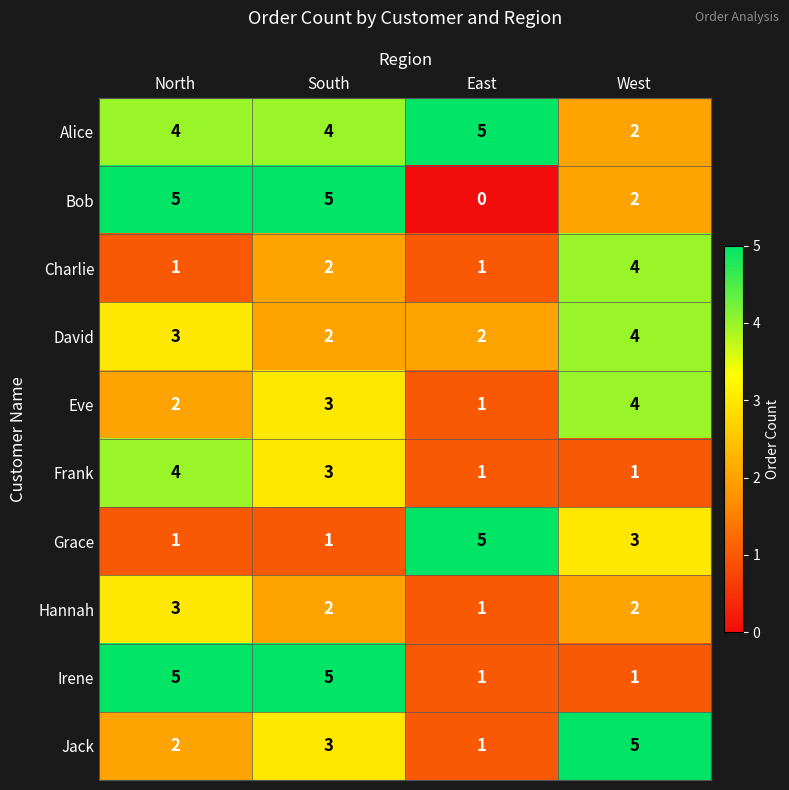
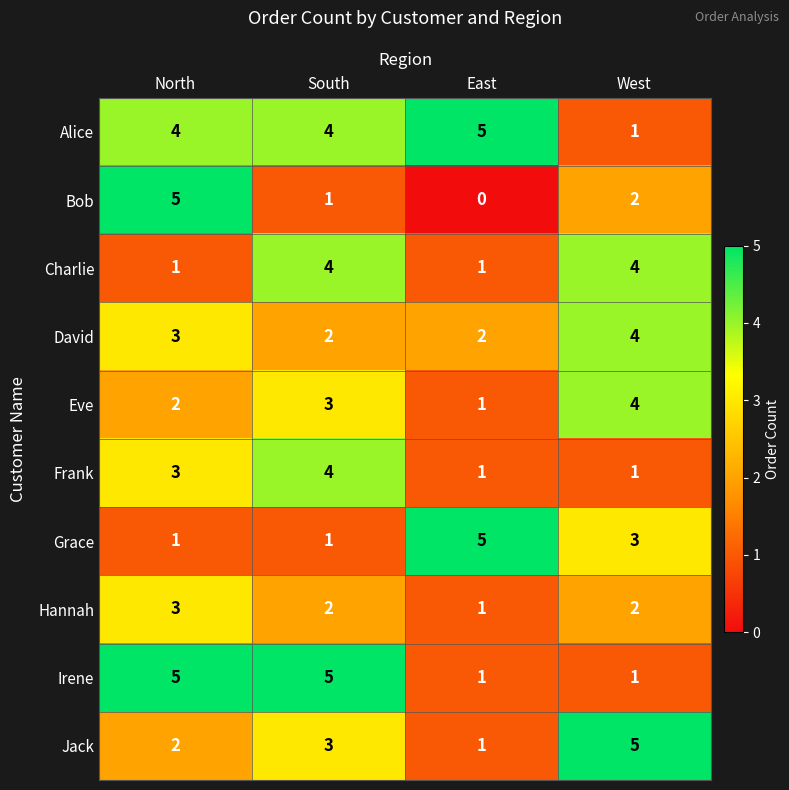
Alice, West: 2 -> 1
Bob, South: 5 -> 1
Charlie, South: 2 -> 4
Frank, North: 4 -> 3
Frank, South: 3 -> 4
